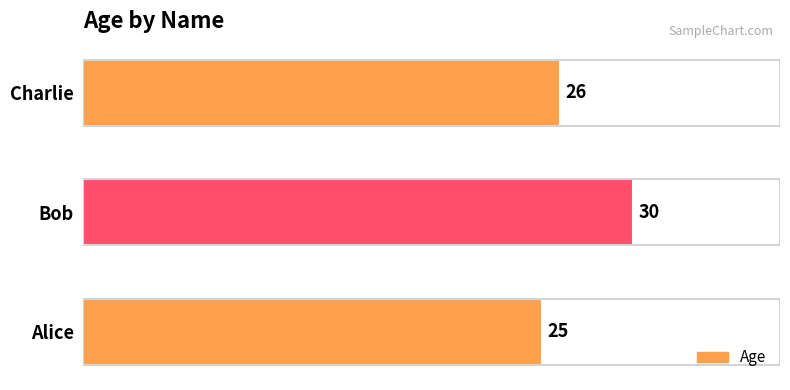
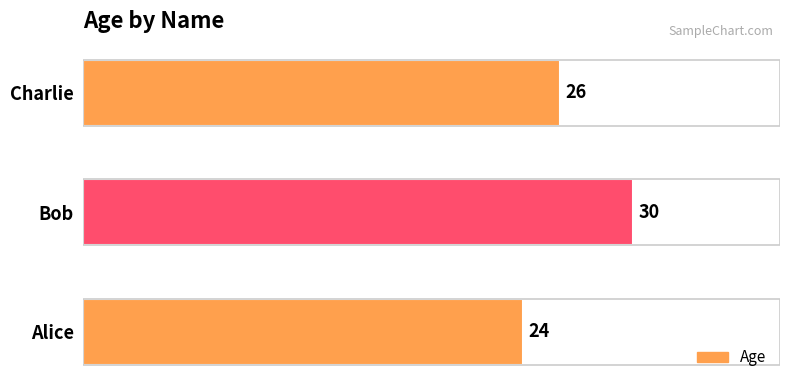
Alice: 25 -> 24
